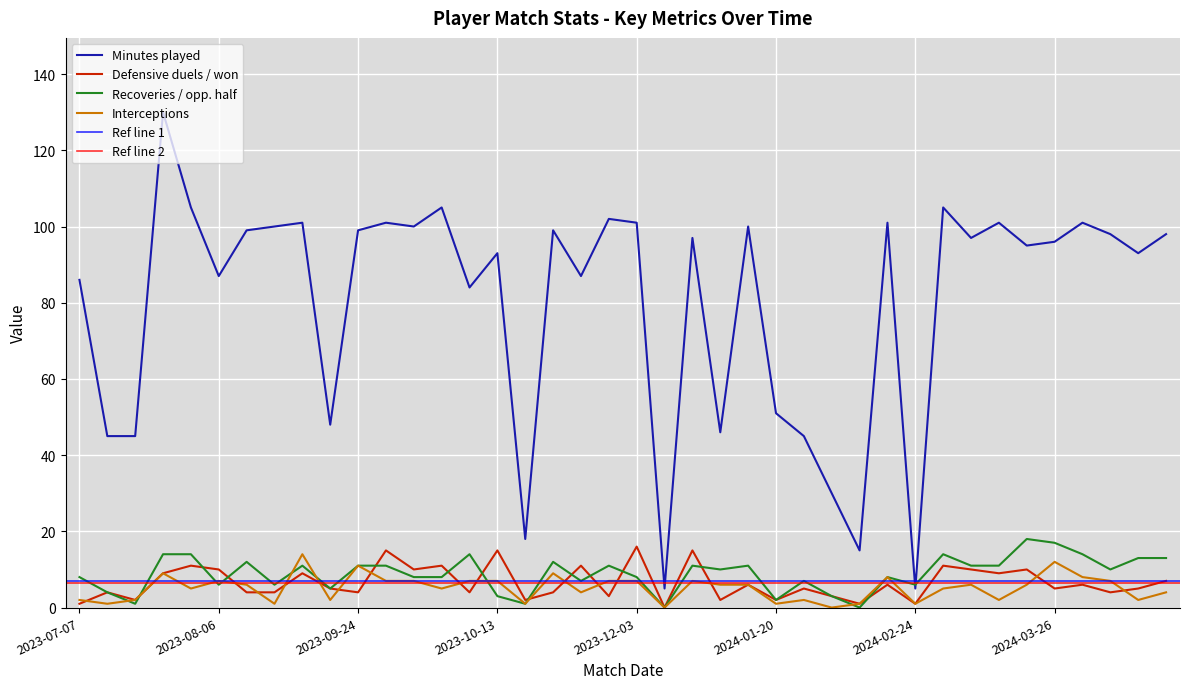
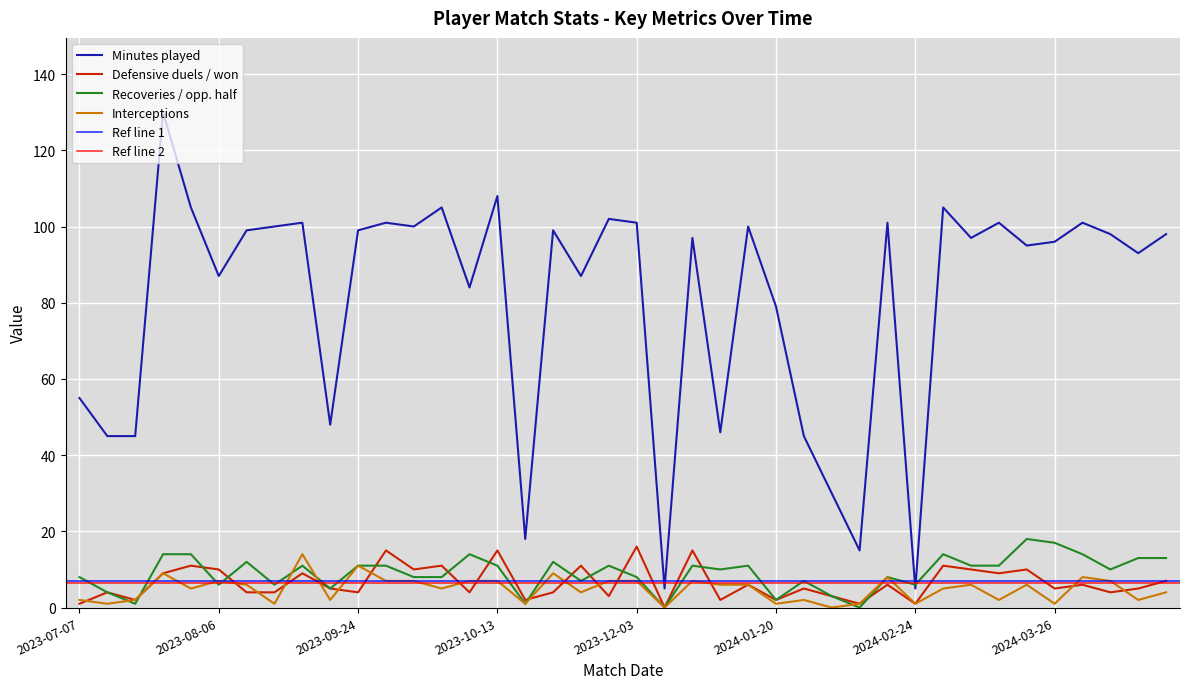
Minutes played, 2023-07-07: 86 -> 55
Minutes played, 2023-10-13: 93 -> 108
Recoveries / opp. half, 2023-10-13: 3 -> 11
Minutes played, 2024-01-20: 51 -> 79
Interceptions, 2024-03-26: 12 -> 1
